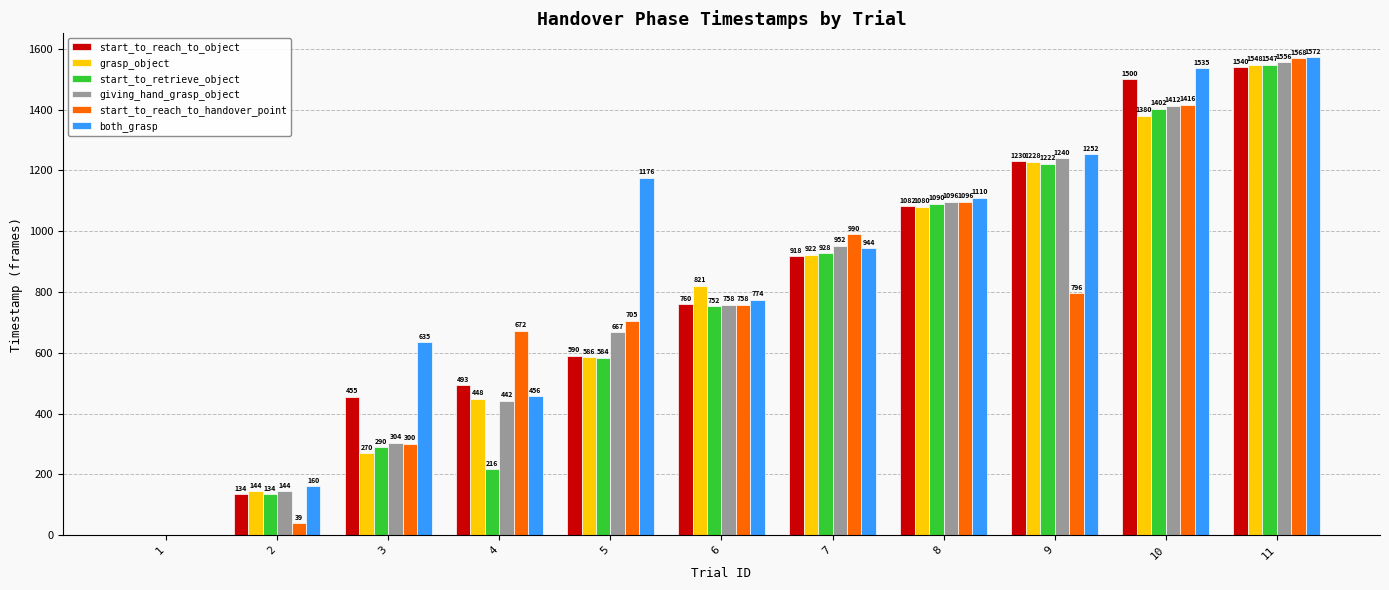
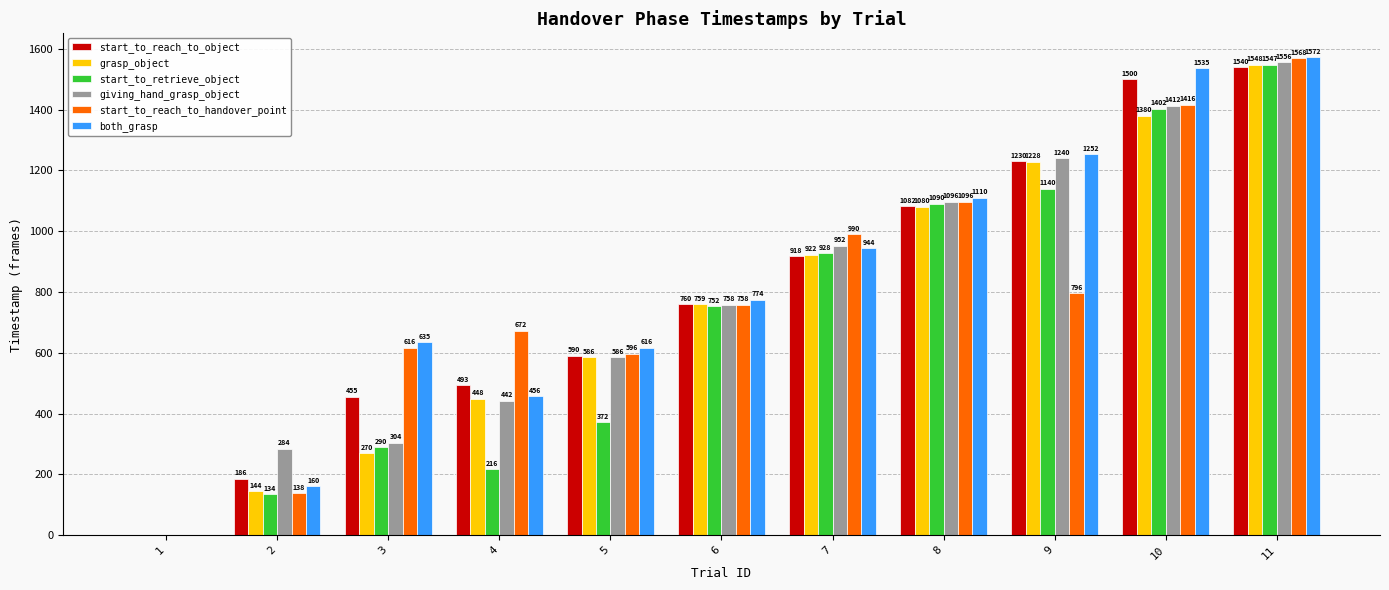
start_to_reach_to_object, 2: 134 -> 186
giving_hand_grasp_object, 2: 144 -> 284
start_to_reach_to_handover_point, 2: 39 -> 138
start_to_reach_to_handover_point, 3: 300 -> 616
start_to_retrieve_object, 5: 584 -> 372
giving_hand_grasp_object, 5: 667 -> 586
start_to_reach_to_handover_point, 5: 705 -> 596
both_grasp, 5: 1176 -> 616
grasp_object, 6: 821 -> 759
start_to_retrieve_object, 9: 1222 -> 1140
